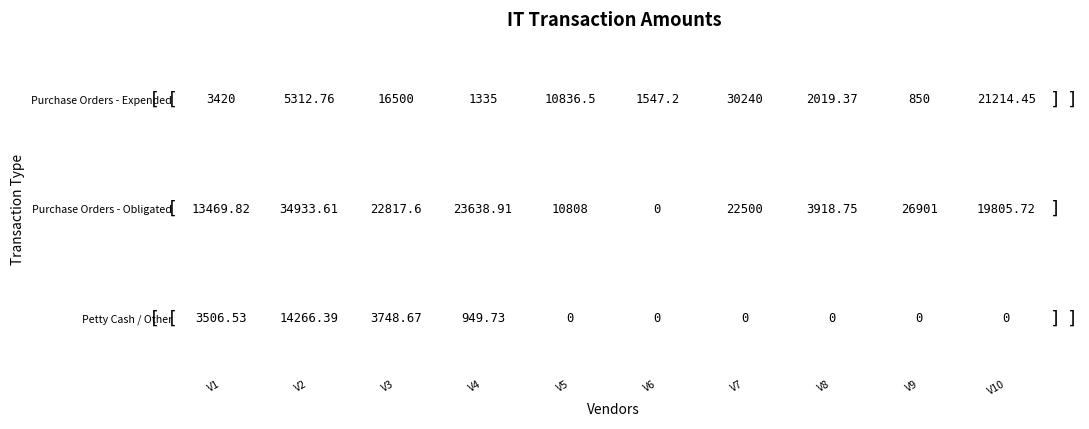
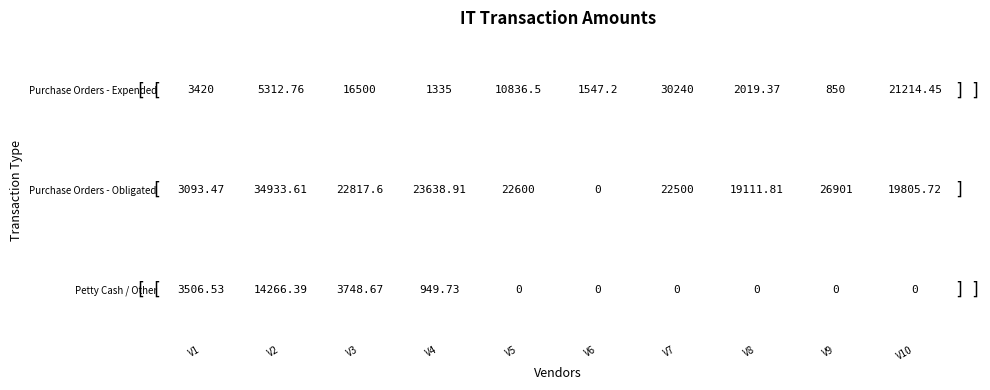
Purchase Orders - Obligated, V1: 13469.82 -> 3093.47
Purchase Orders - Obligated, V5: 10808 -> 22600
Purchase Orders - Obligated, V8: 3918.75 -> 19111.81
